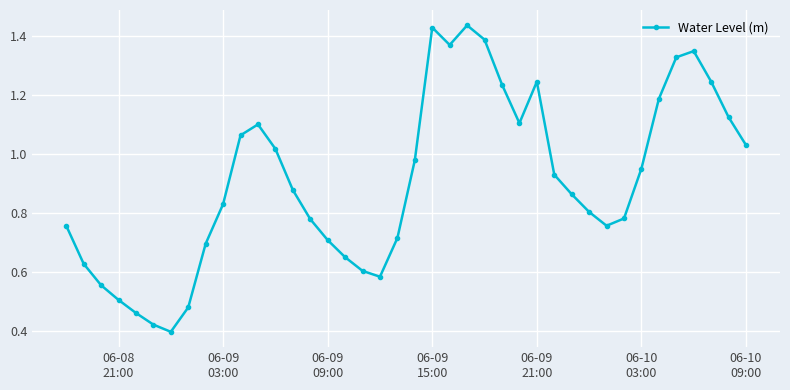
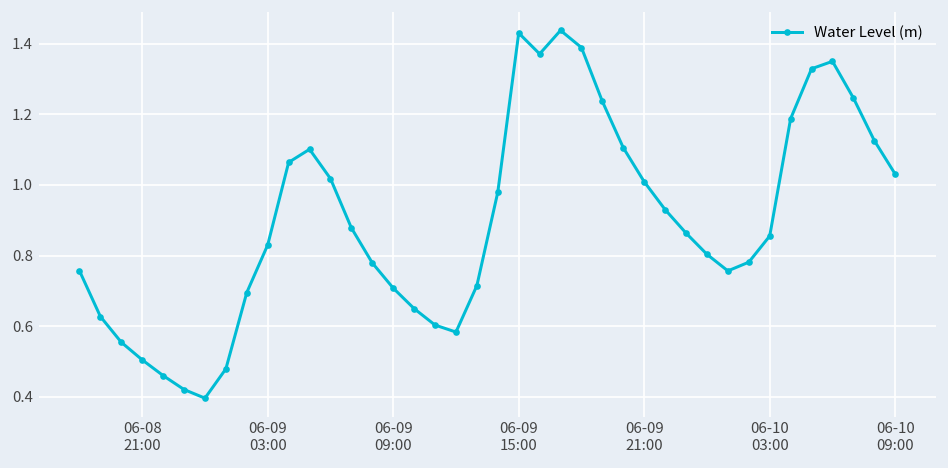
06-09 21:00: 1.25 -> 1.01
06-10 03:00: 0.95 -> 0.86
